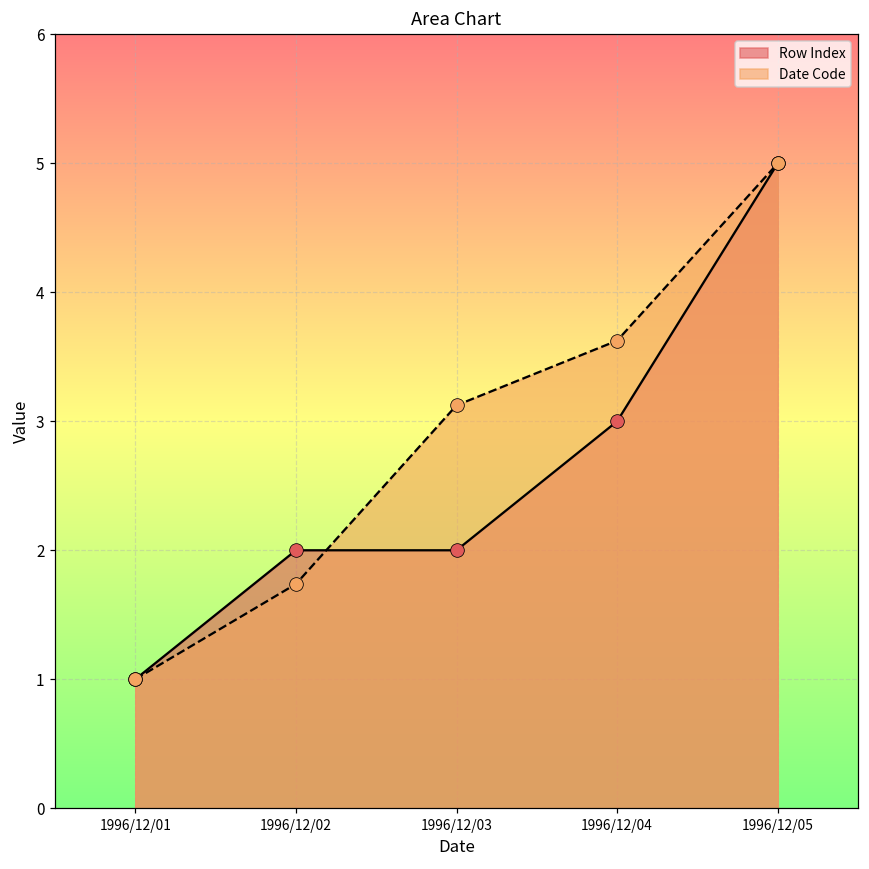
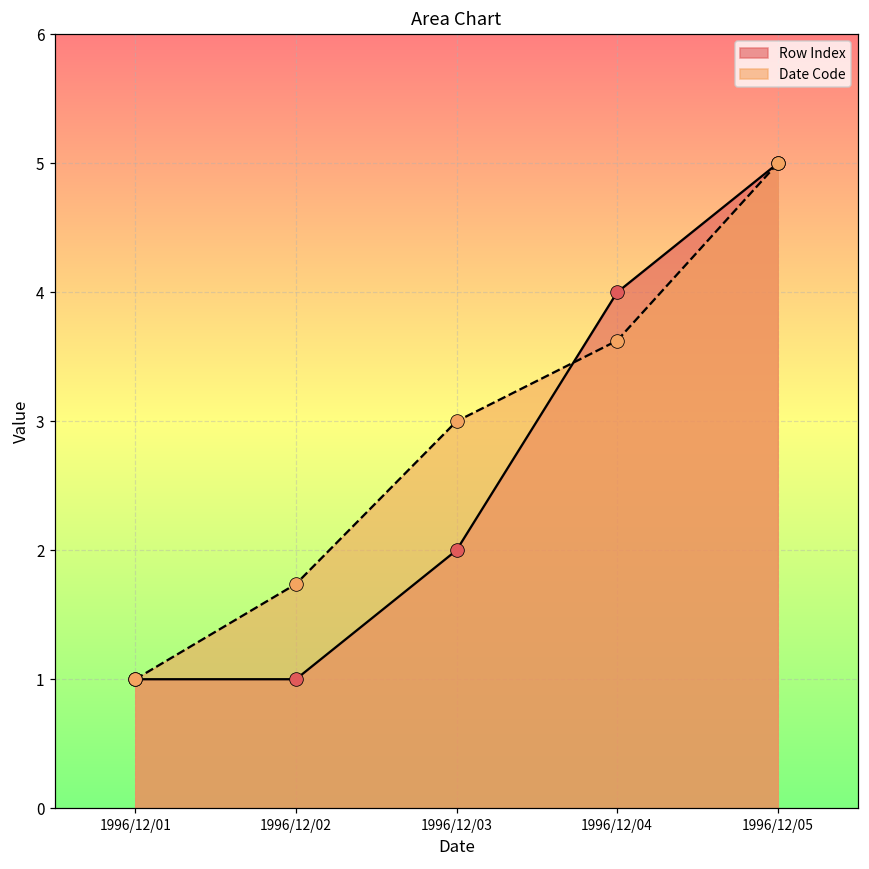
Row Index, 1996/12/02: 2 -> 1
Date Code, 1996/12/03: 3.12 -> 3.00
Row Index, 1996/12/04: 3 -> 4
